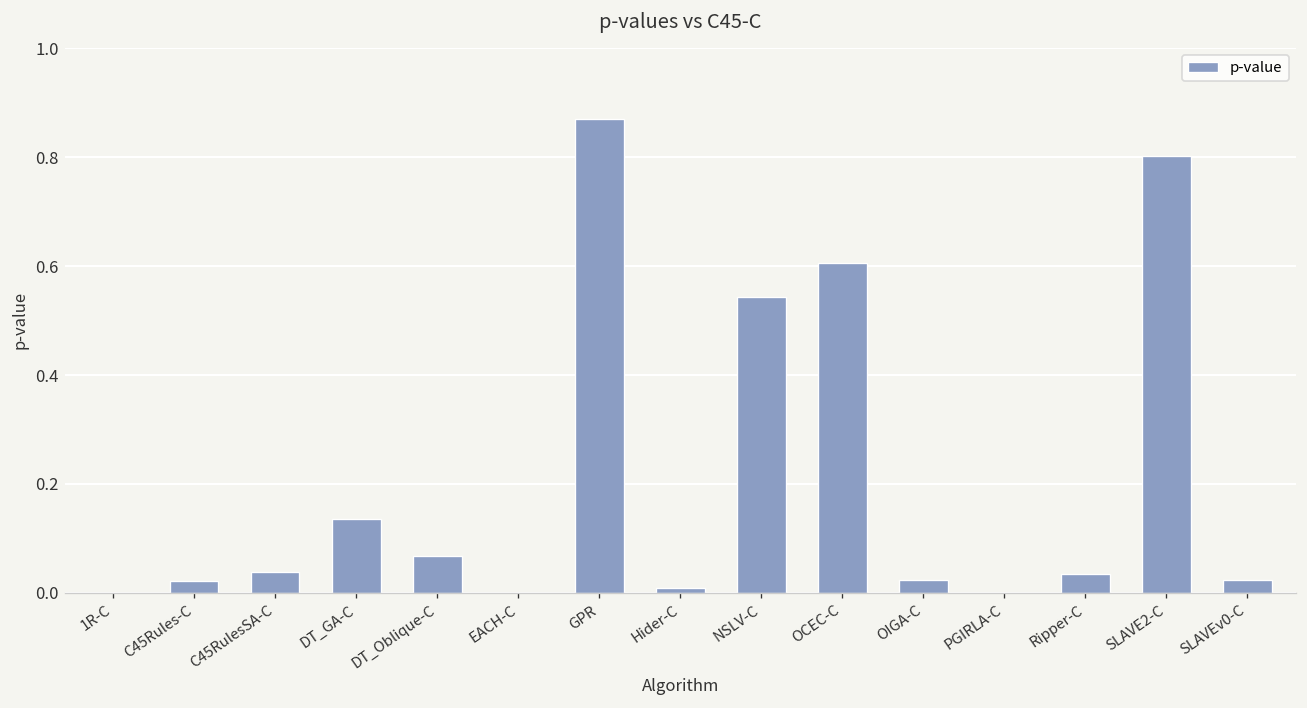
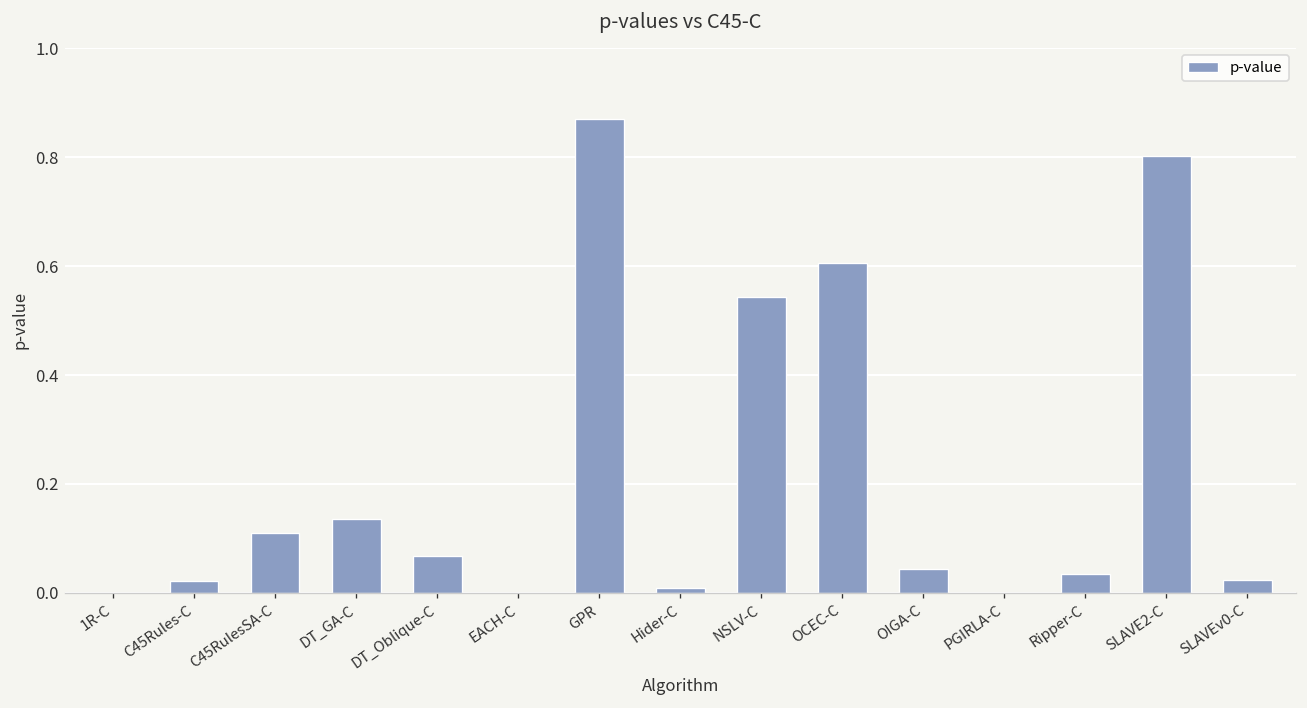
C45RulesSA-C: 0.04 -> 0.11
OIGA-C: 0.02 -> 0.04
